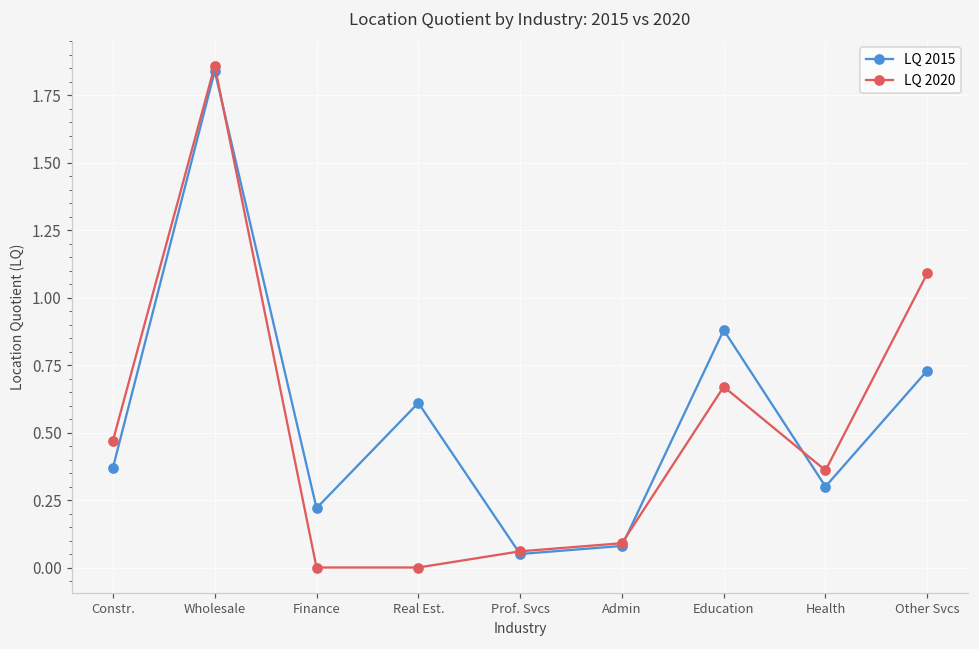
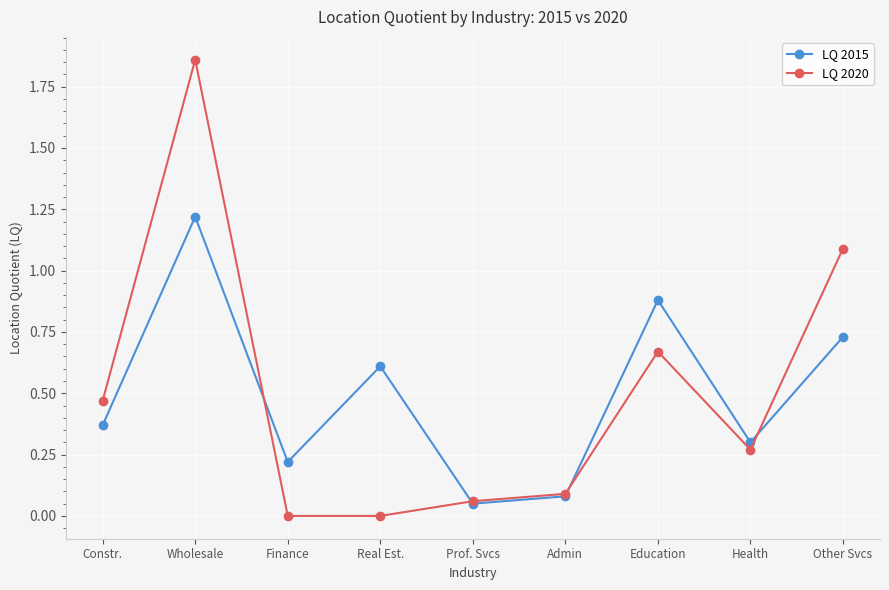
LQ 2015, Wholesale: 1.84 -> 1.22
LQ 2020, Health: 0.36 -> 0.27
